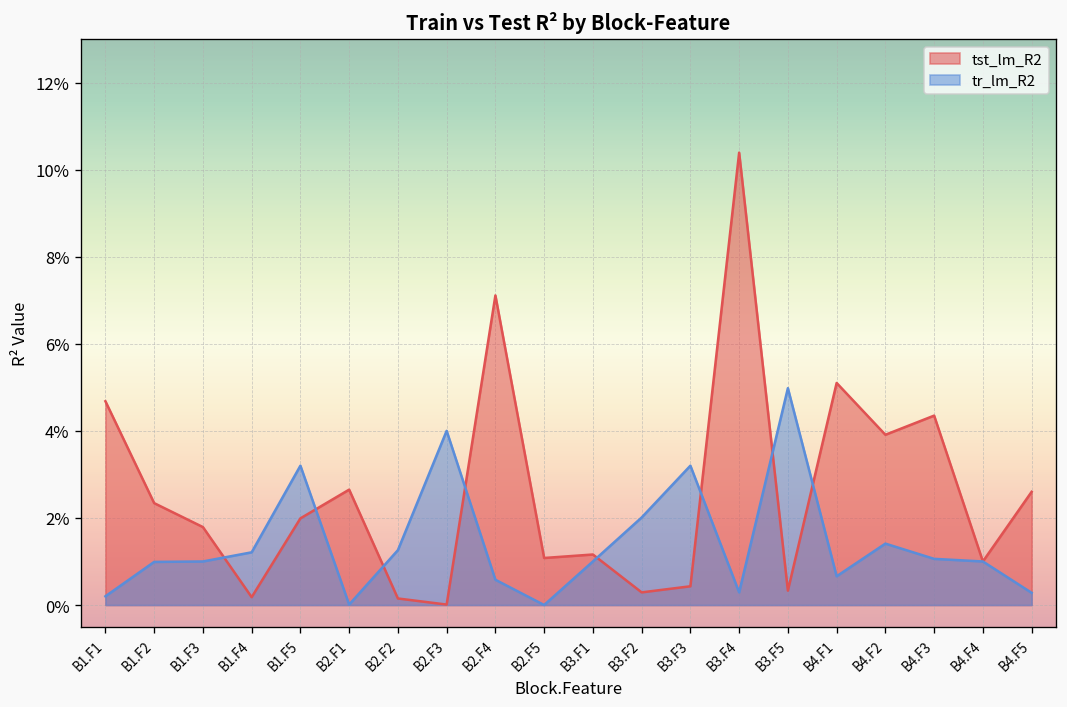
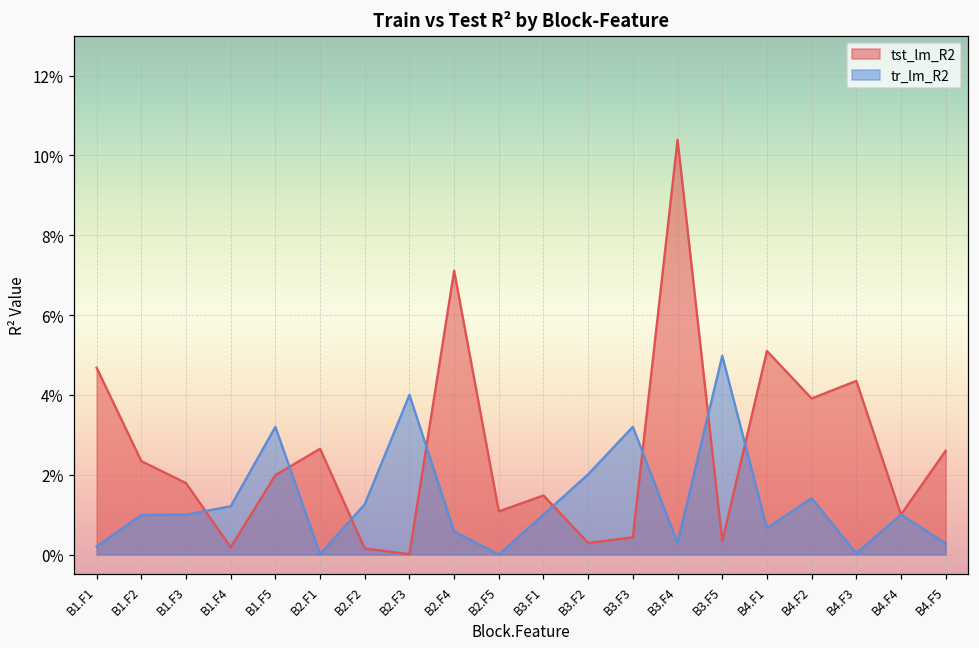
tst_lm_R2, B3.F1: 1.2% -> 1.5%
tr_lm_R2, B4.F3: 1.1% -> 0.0%
